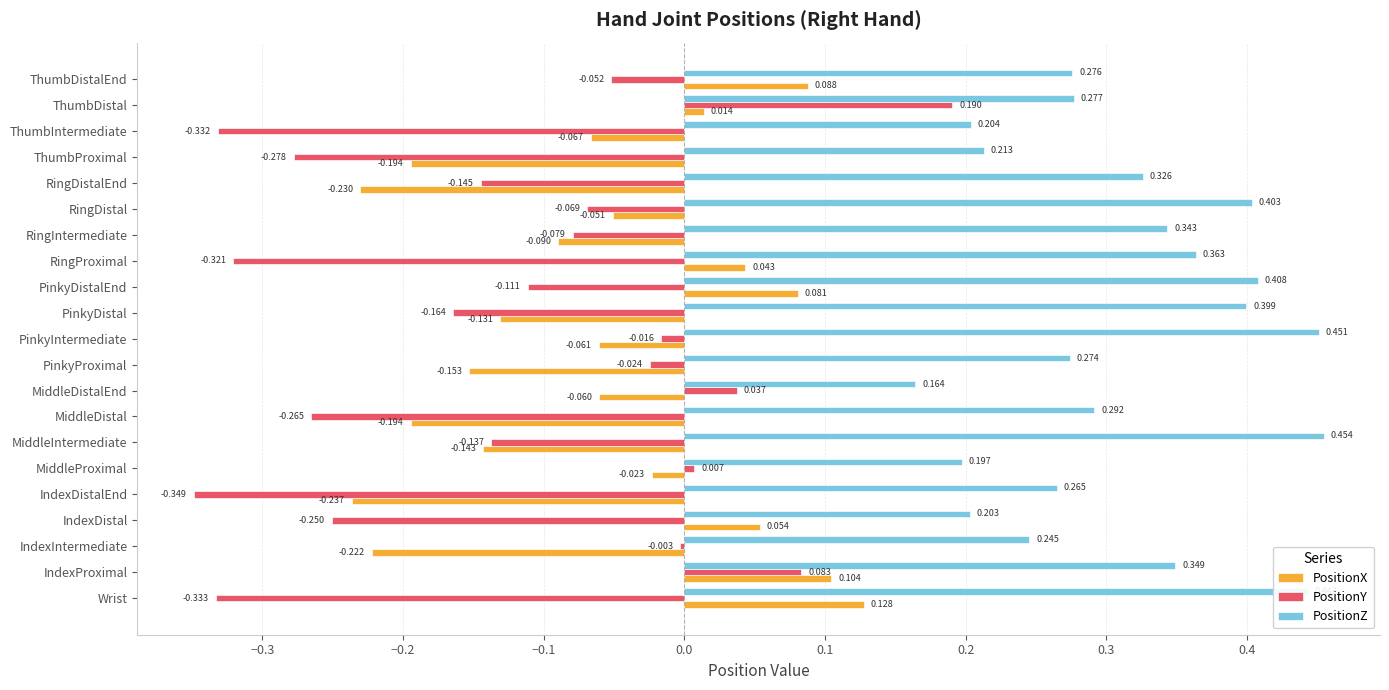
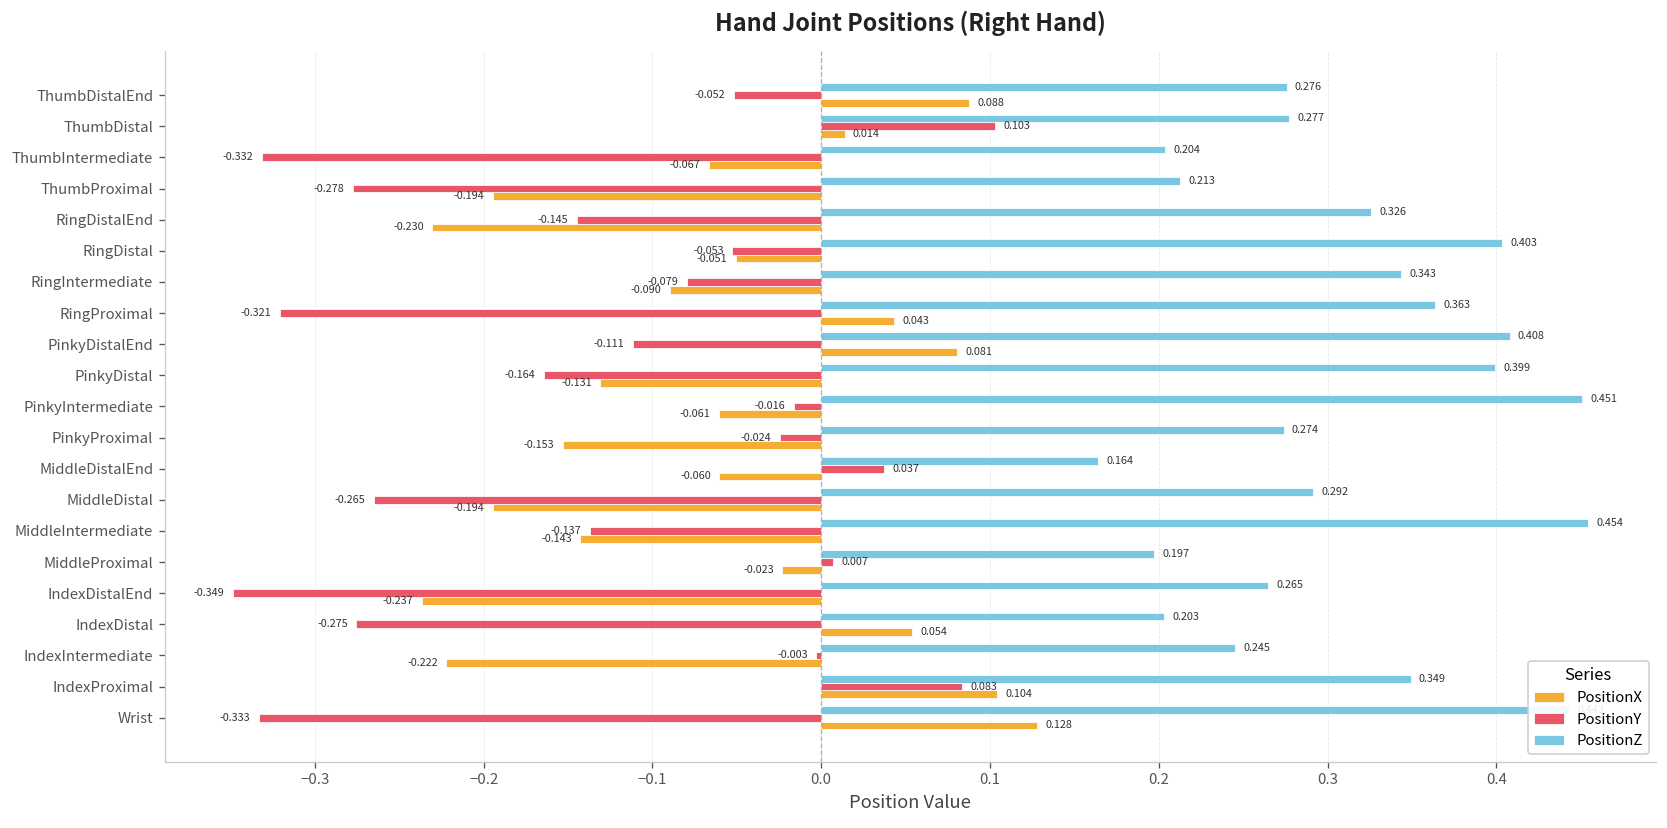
PositionY, ThumbDistal: 0.190 -> 0.103
PositionY, RingDistal: -0.069 -> -0.053
PositionY, IndexDistal: -0.250 -> -0.275
